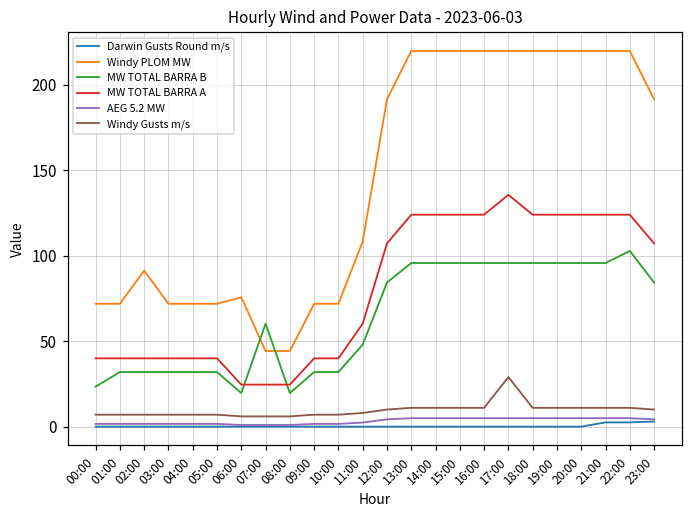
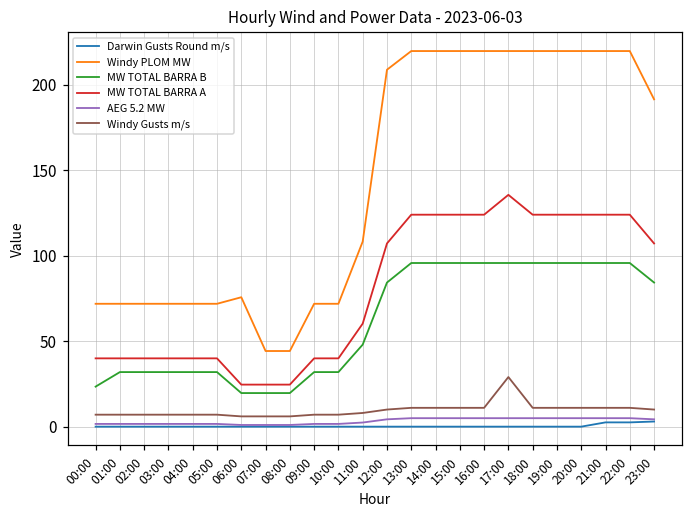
Windy PLOM MW, 02:00: 91 -> 72
MW TOTAL BARRA B, 07:00: 60 -> 20
Windy PLOM MW, 12:00: 191 -> 209
MW TOTAL BARRA B, 22:00: 103 -> 96
